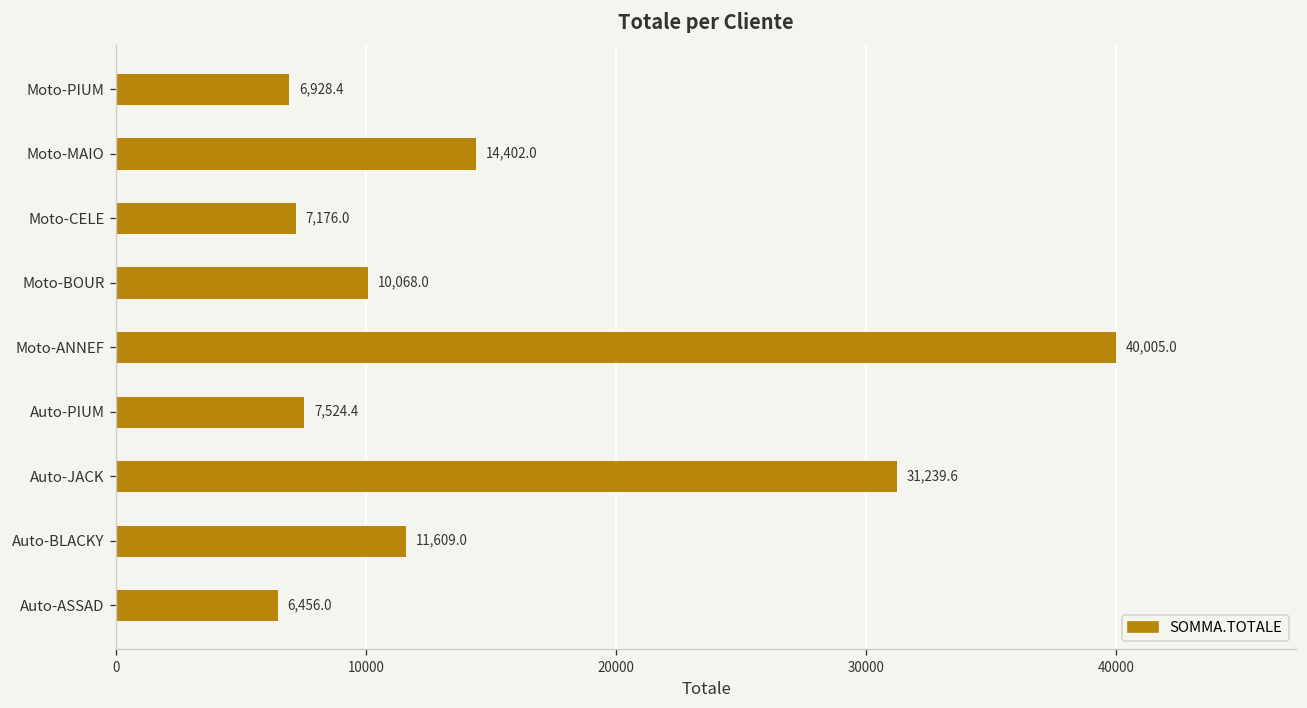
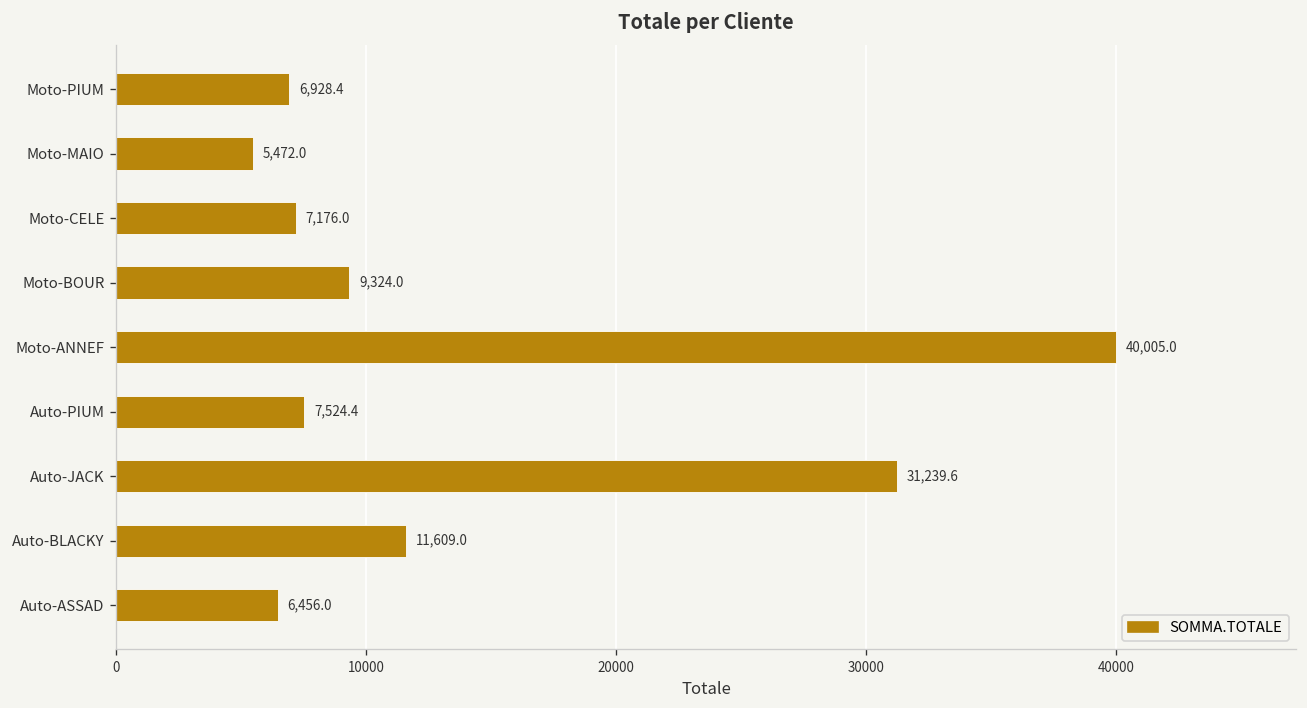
Moto-MAIO: 14,402.0 -> 5,472.0
Moto-BOUR: 10,068.0 -> 9,324.0
